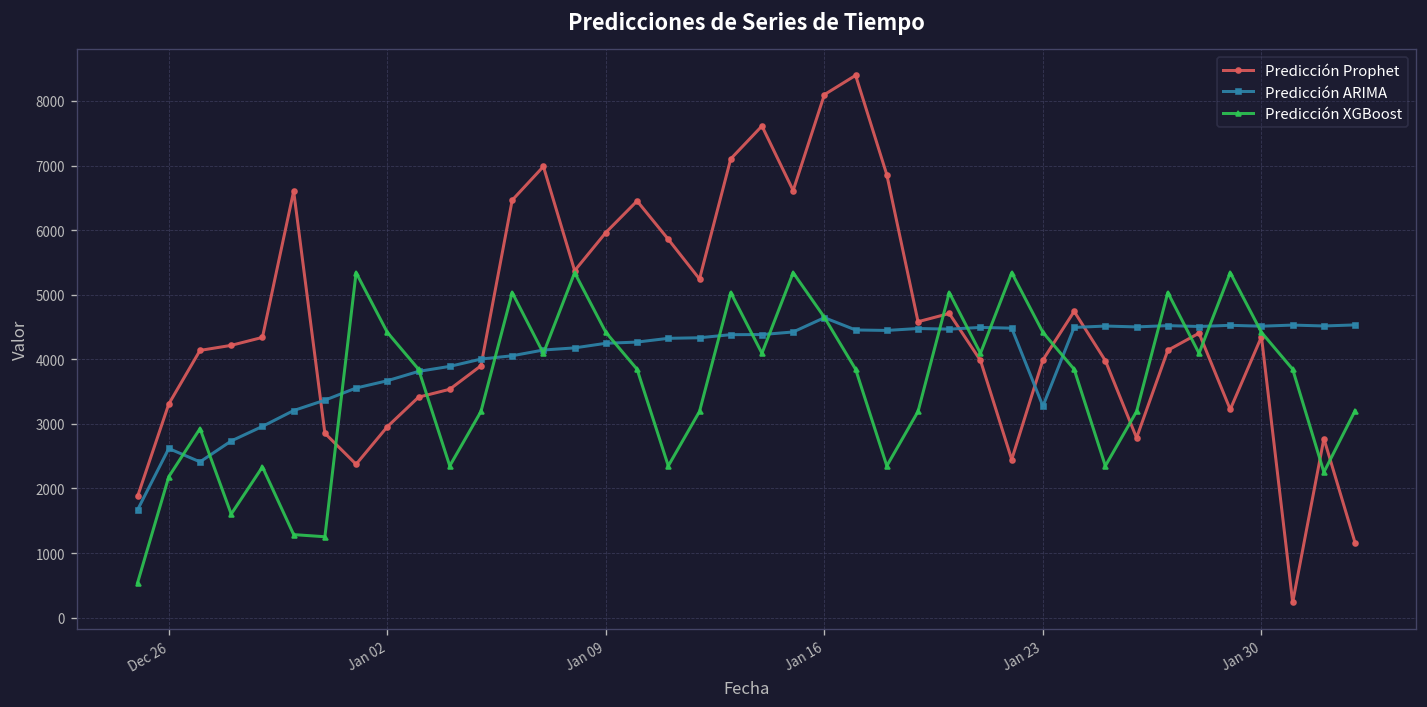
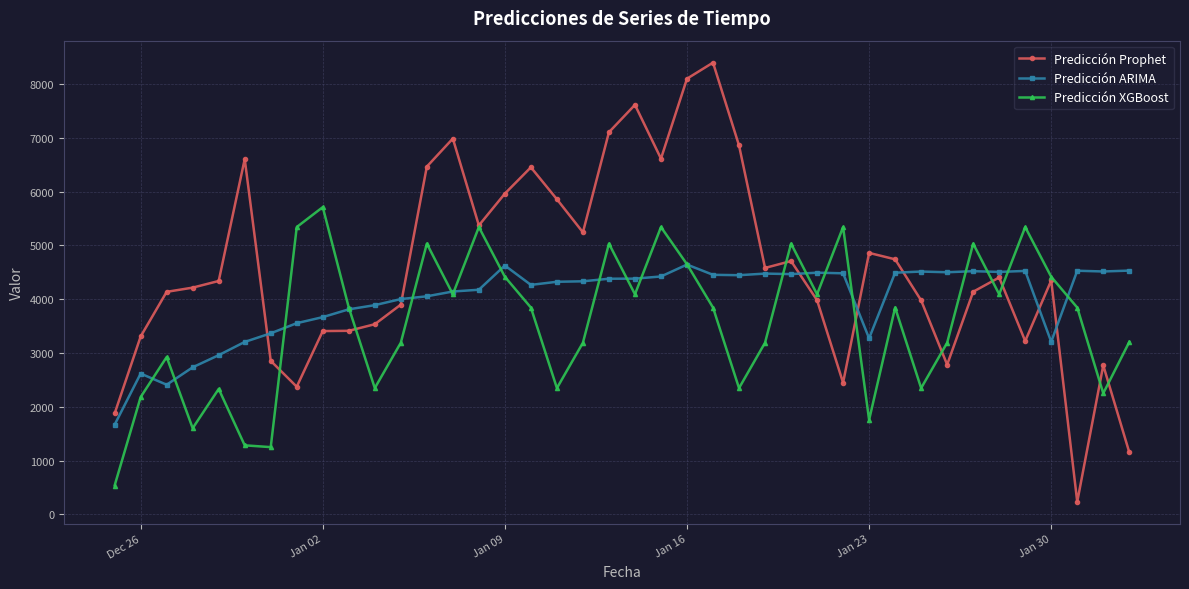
Predicción Prophet, Jan 02: 3000 -> 3400
Predicción XGBoost, Jan 02: 4400 -> 5700
Predicción ARIMA, Jan 09: 4200 -> 4600
Predicción Prophet, Jan 23: 4000 -> 4900
Predicción XGBoost, Jan 23: 4400 -> 1800
Predicción ARIMA, Jan 30: 4500 -> 3200
